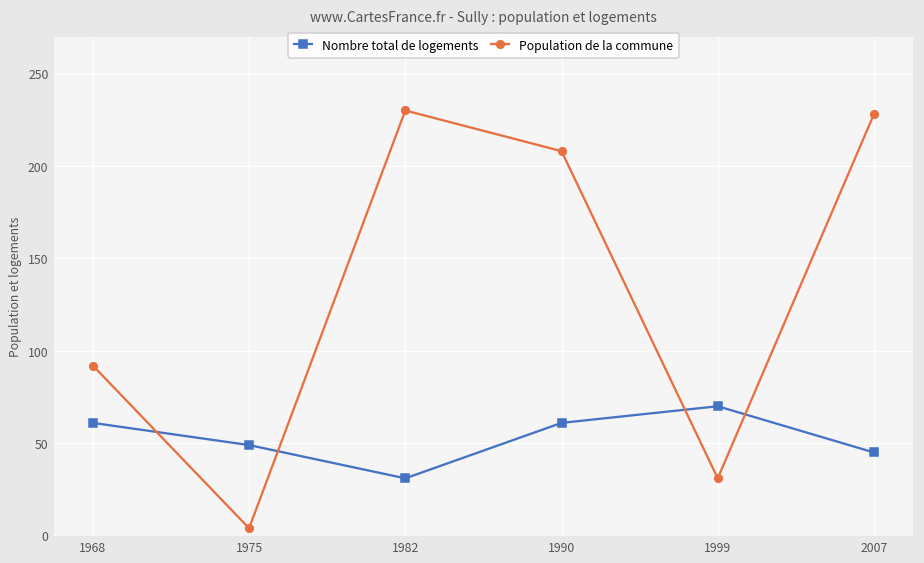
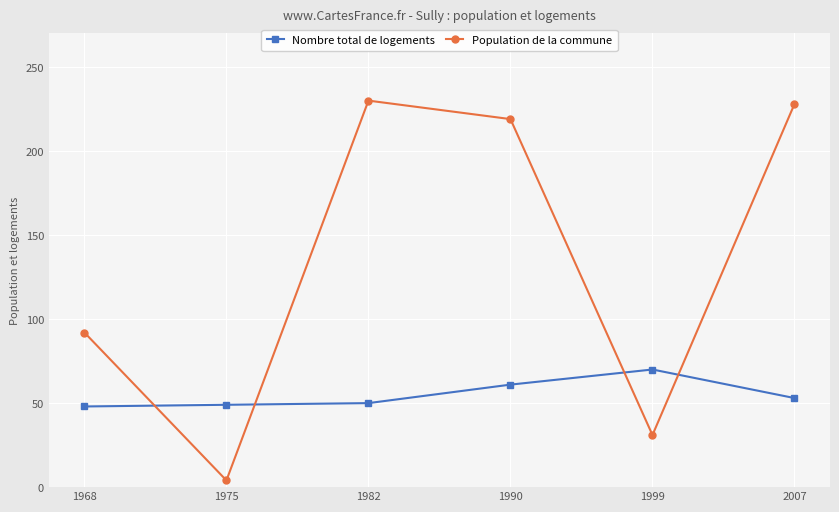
Nombre total de logements, 1968: 61 -> 48
Nombre total de logements, 1982: 31 -> 50
Population de la commune, 1990: 208 -> 219
Nombre total de logements, 2007: 45 -> 53
